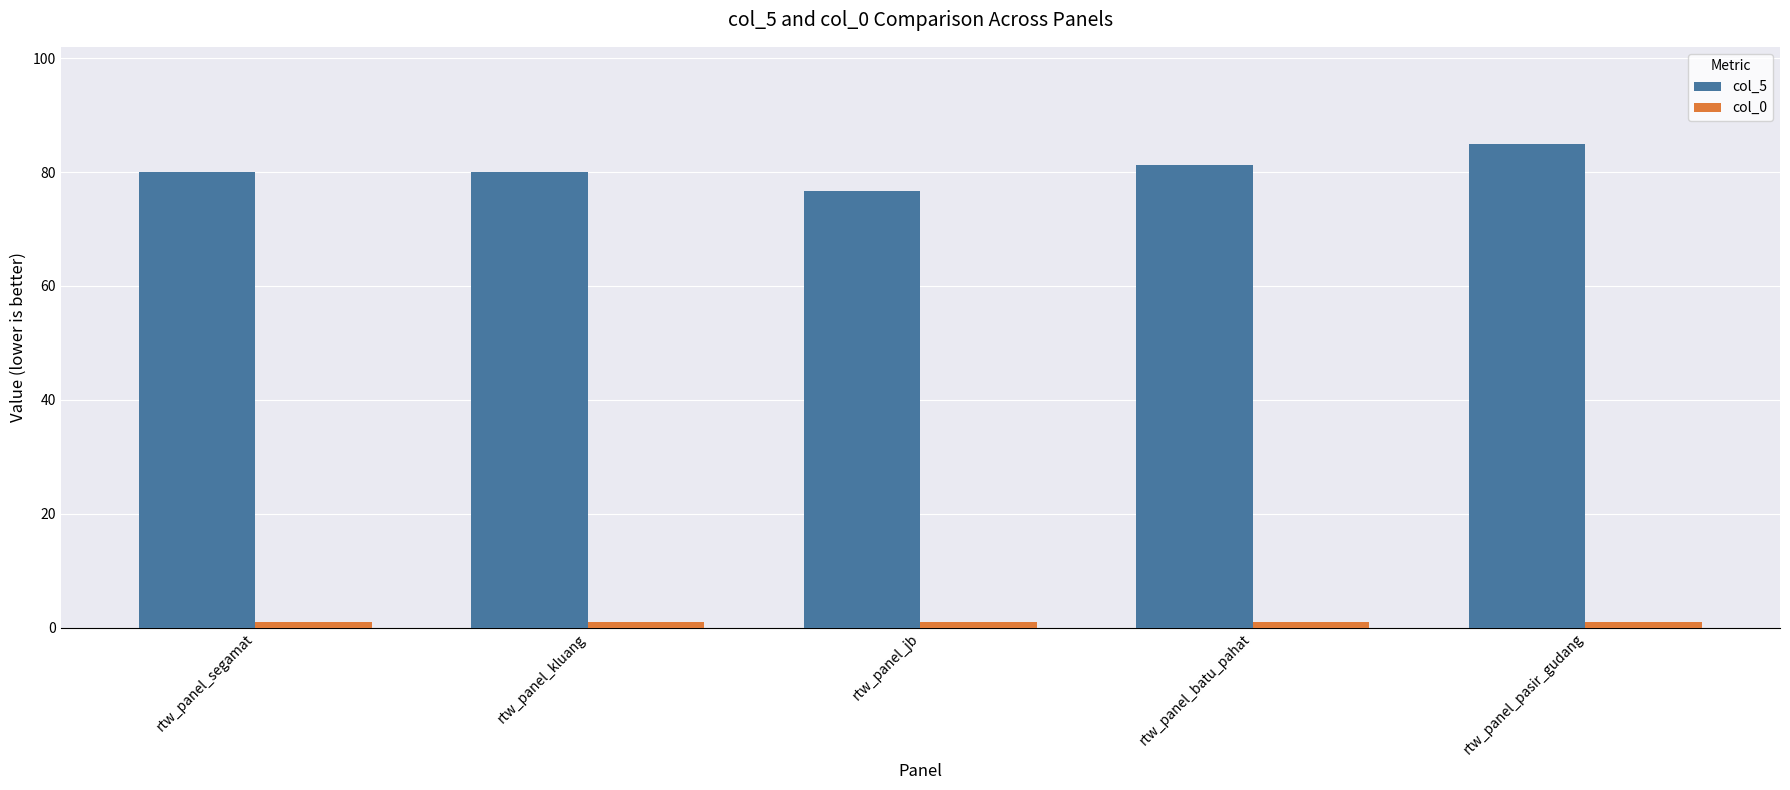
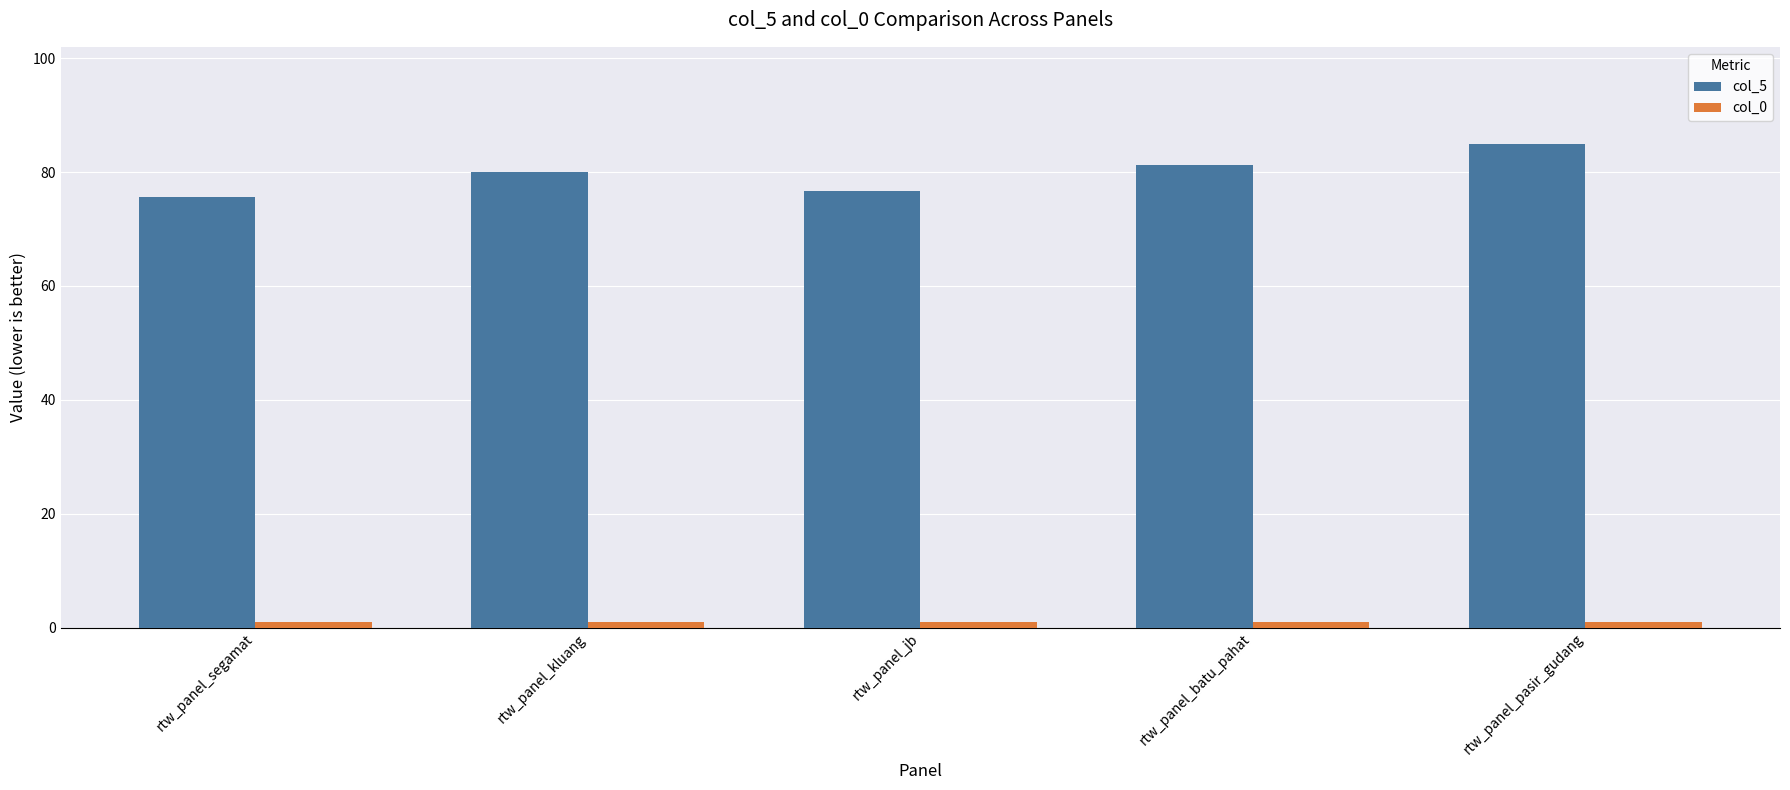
col_5, rtw_panel_segamat: 80 -> 76
